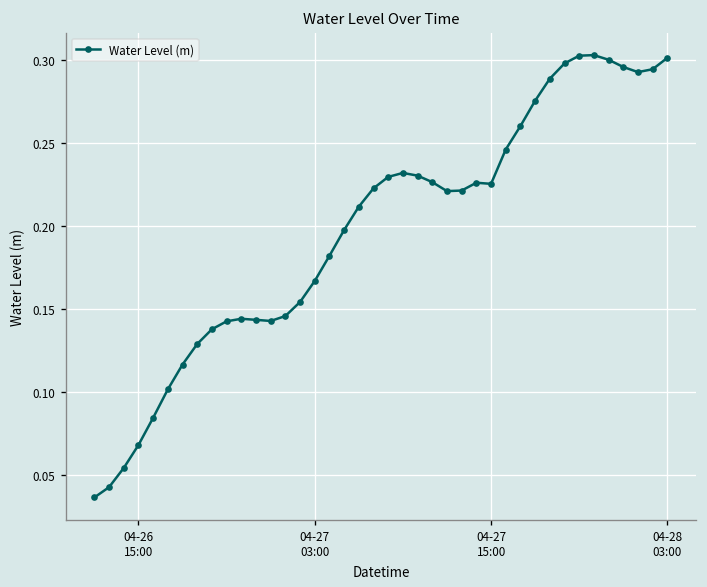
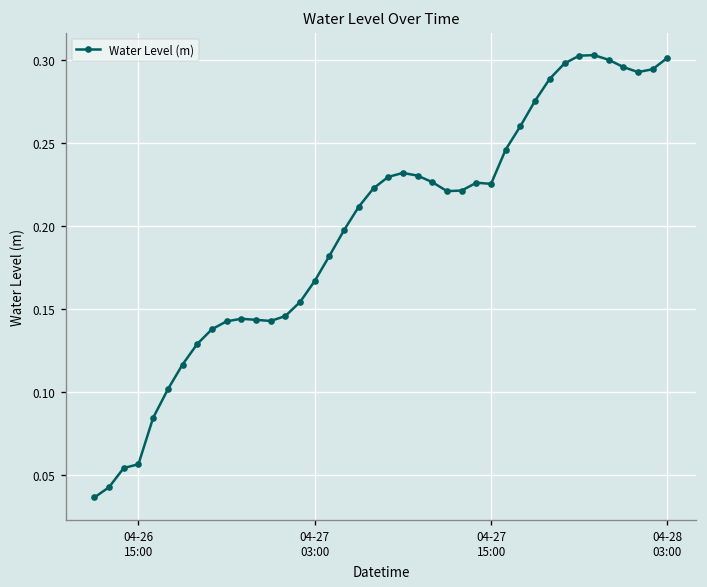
04-26 15:00: 0.068 -> 0.056
